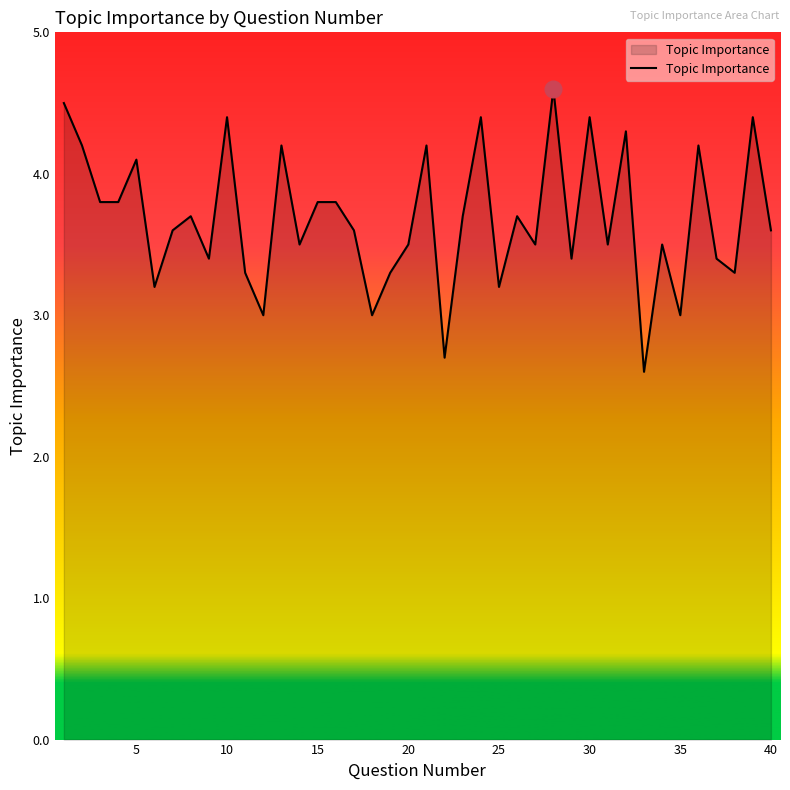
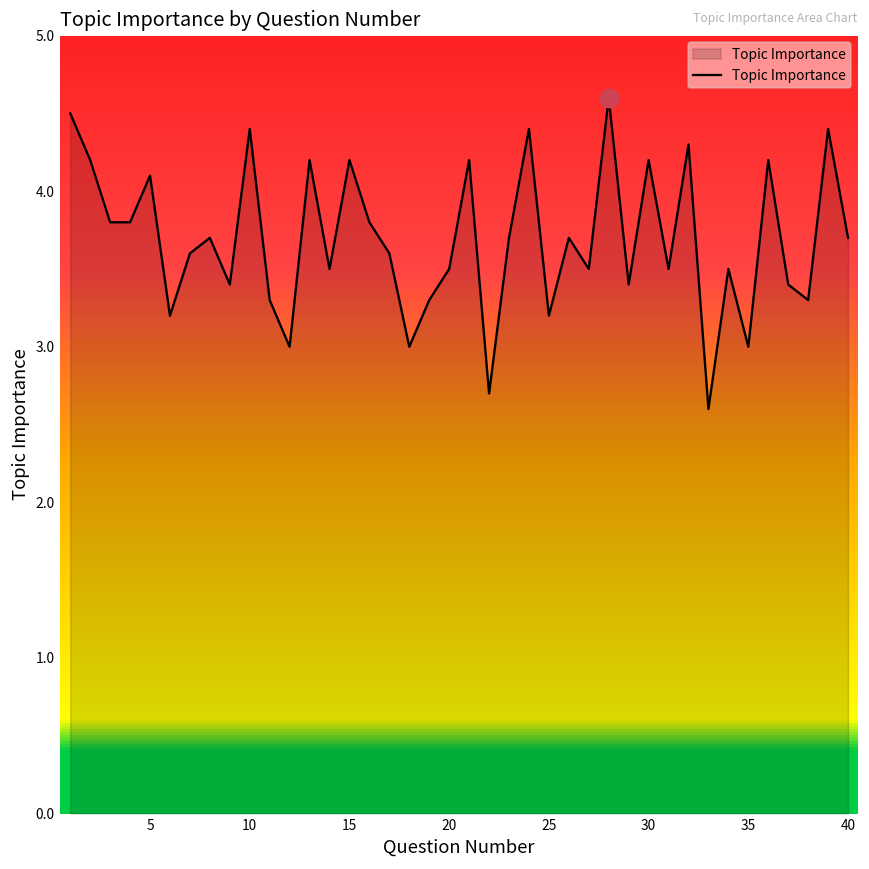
Topic Importance, 15: 3.8 -> 4.2
Topic Importance, 30: 4.4 -> 4.2
Topic Importance, 40: 3.6 -> 3.7
